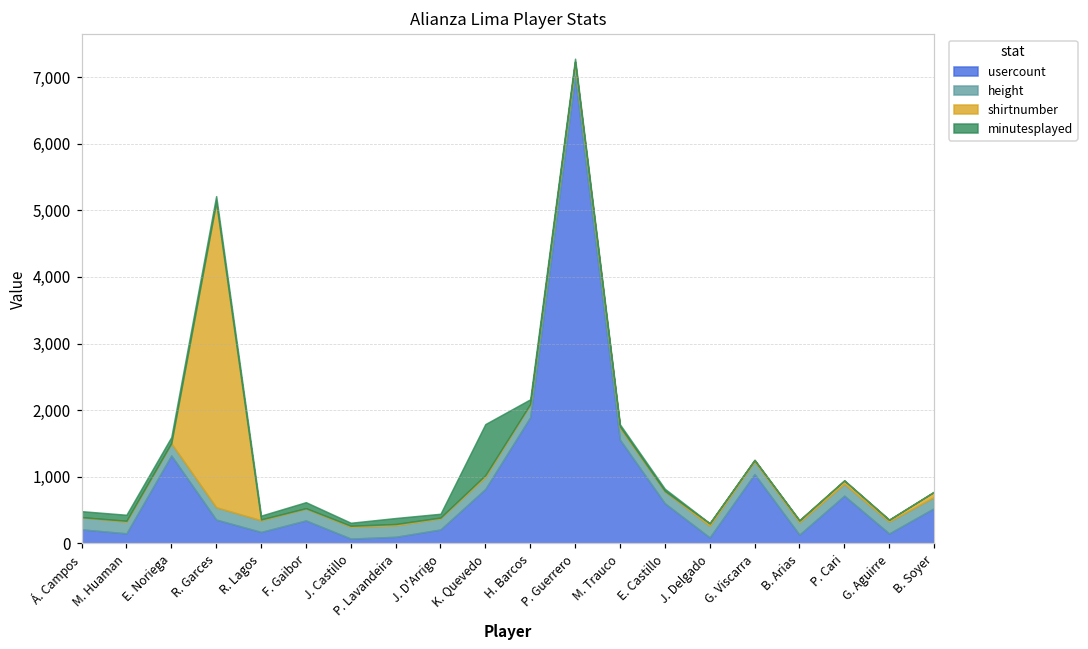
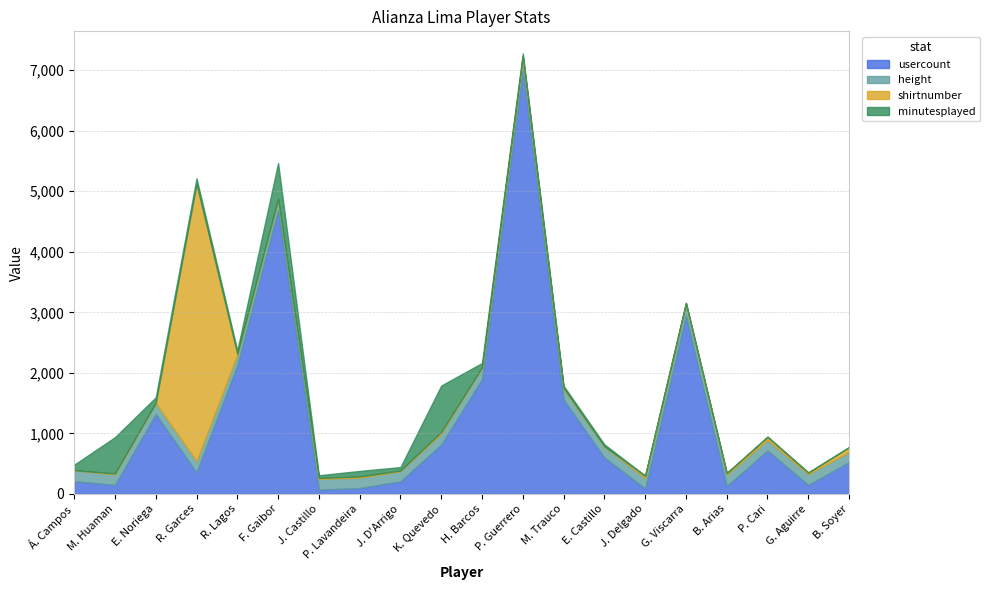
minutesplayed, M. Huaman: 100 -> 600
usercount, R. Lagos: 200 -> 2,100
usercount, F. Gaibor: 300 -> 4,700
minutesplayed, F. Gaibor: 100 -> 600
usercount, G. Viscarra: 1,000 -> 2,900
